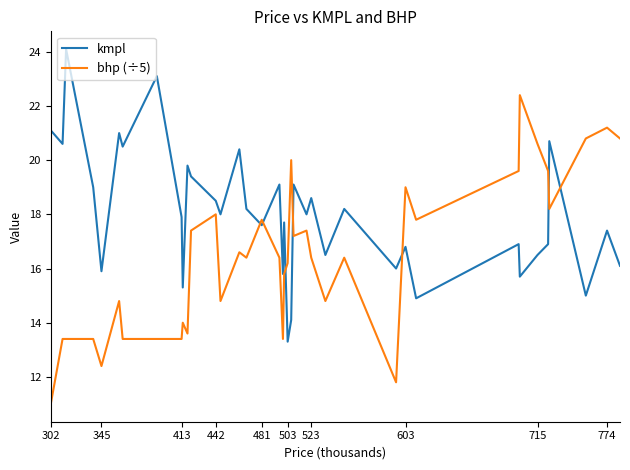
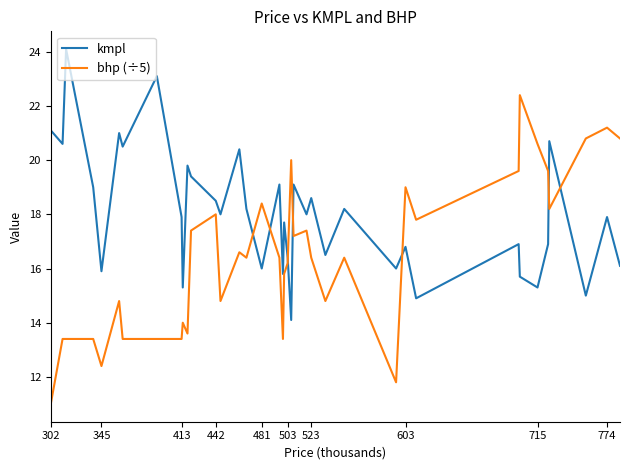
kmpl, 481: 17.6 -> 16.0
bhp (÷5), 481: 17.8 -> 18.4
kmpl, 503: 13.3 -> 16.4
kmpl, 715: 16.5 -> 15.3
kmpl, 774: 17.4 -> 17.9
